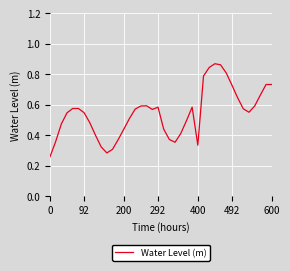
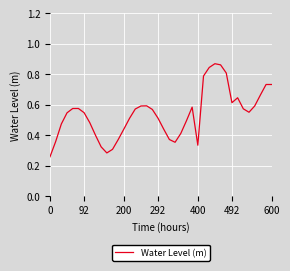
292: 0.58 -> 0.51
492: 0.73 -> 0.61
